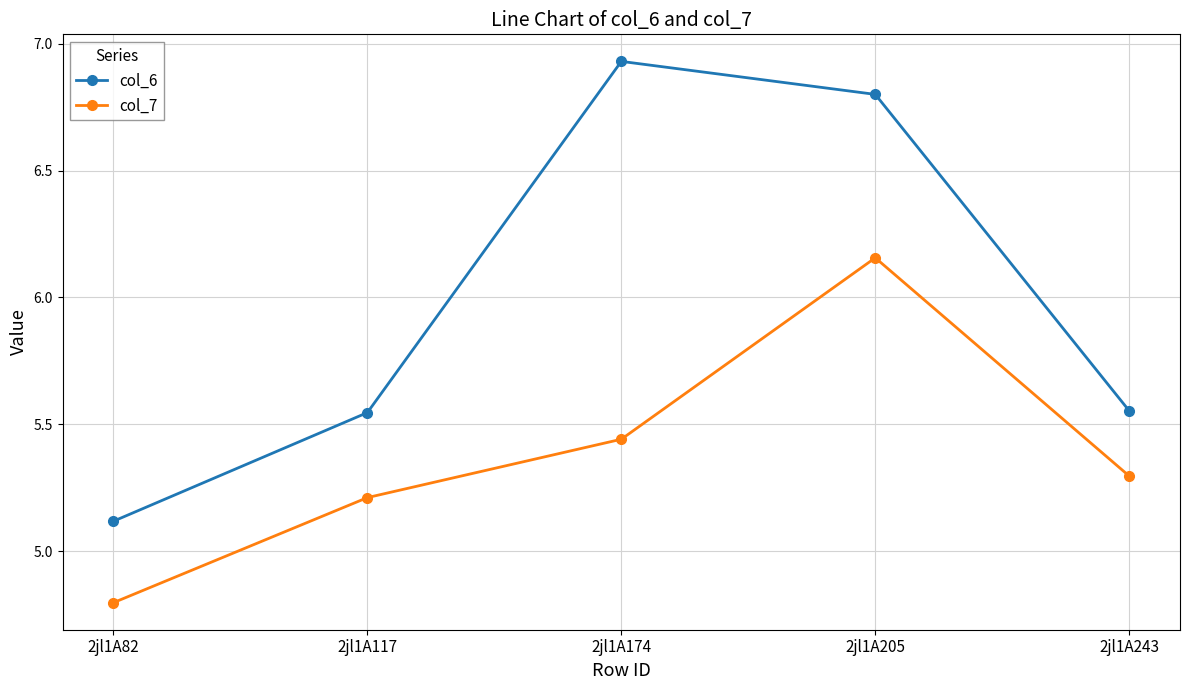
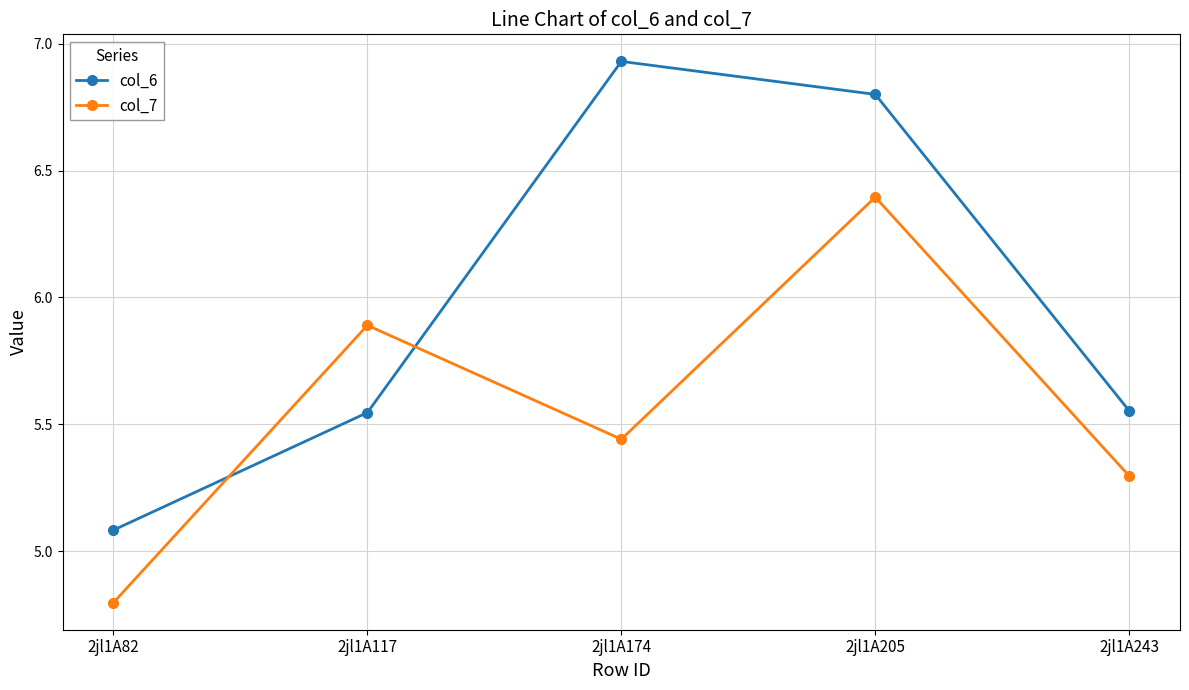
col_6, 2jl1A82: 5.12 -> 5.08
col_7, 2jl1A117: 5.21 -> 5.89
col_7, 2jl1A205: 6.16 -> 6.40
